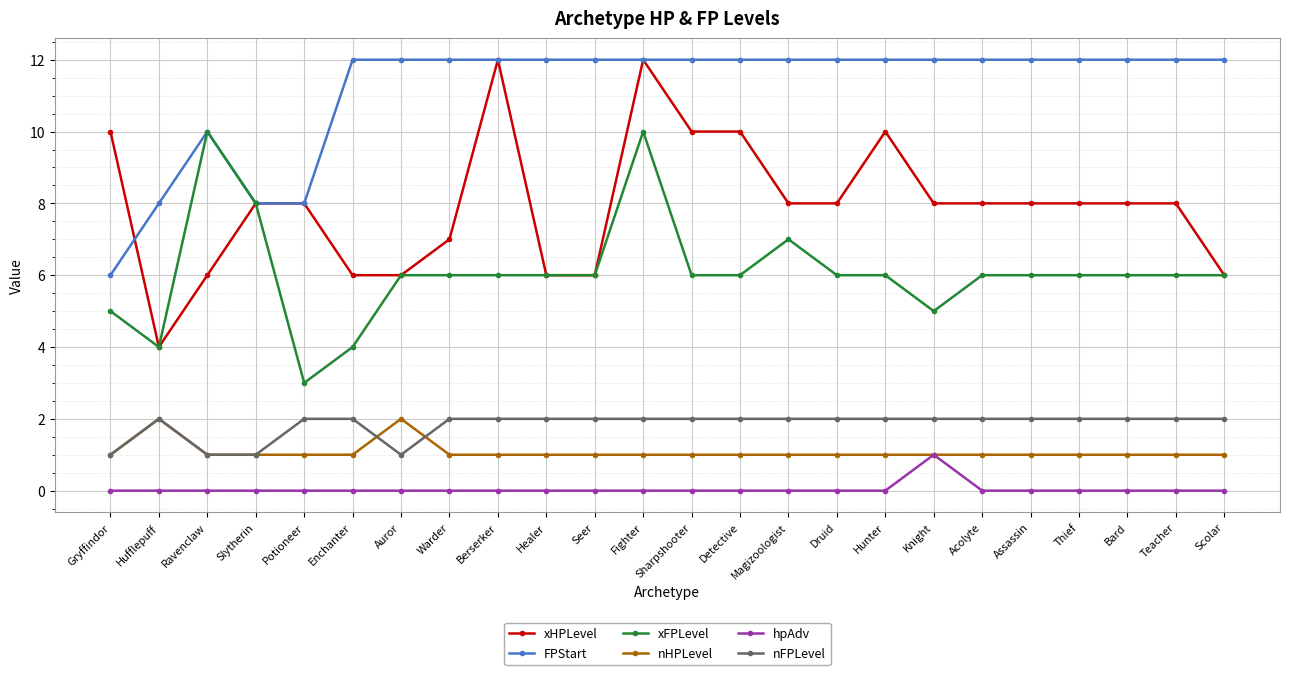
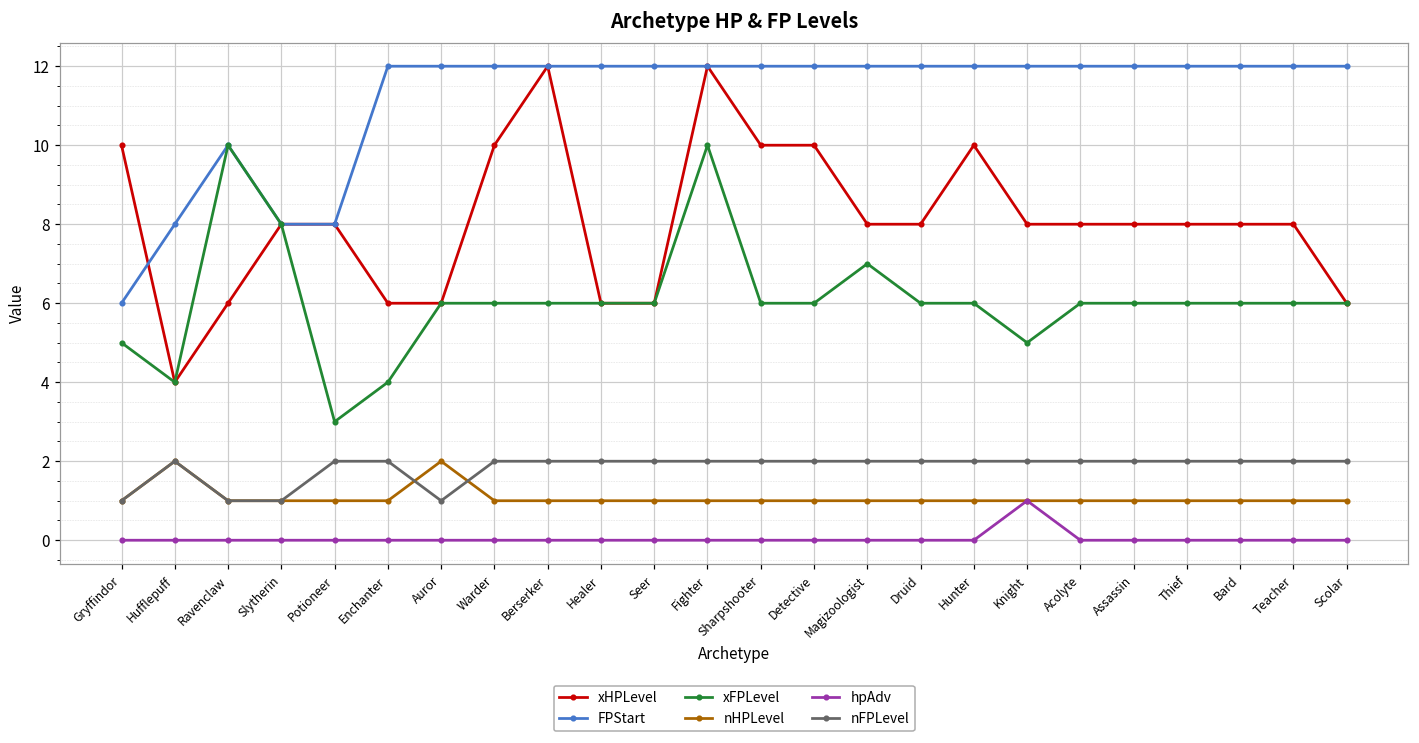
xHPLevel, Warder: 7 -> 10
